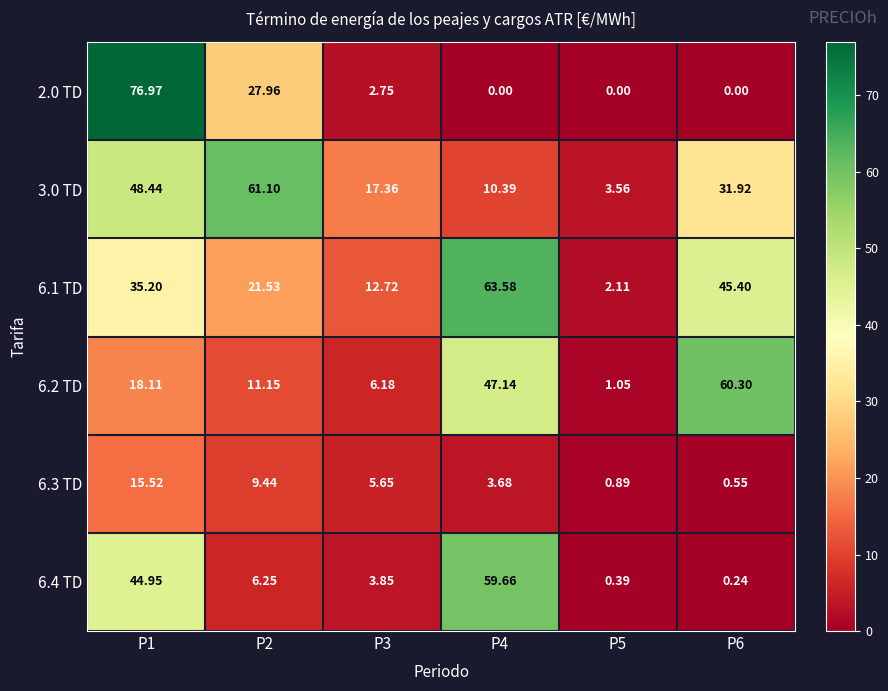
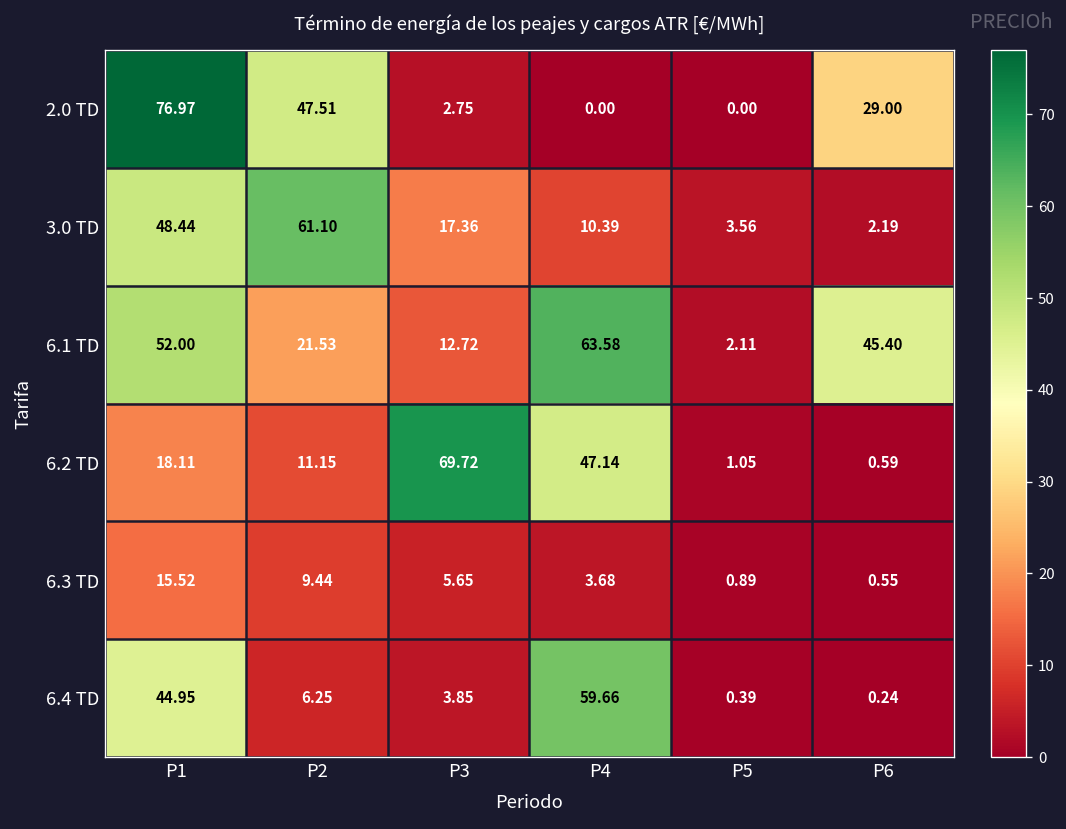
2.0 TD, P2: 27.96 -> 47.51
2.0 TD, P6: 0.00 -> 29.00
3.0 TD, P6: 31.92 -> 2.19
6.1 TD, P1: 35.20 -> 52.00
6.2 TD, P3: 6.18 -> 69.72
6.2 TD, P6: 60.30 -> 0.59
